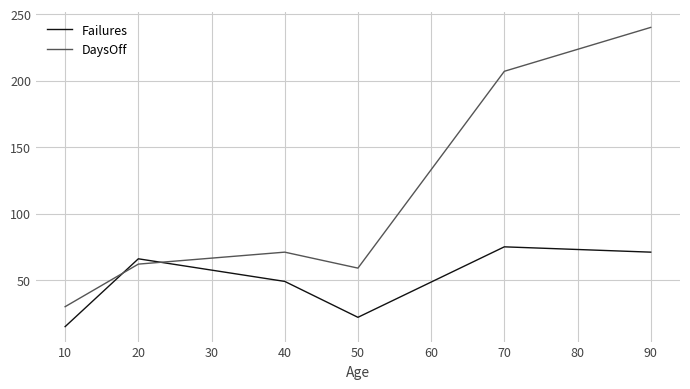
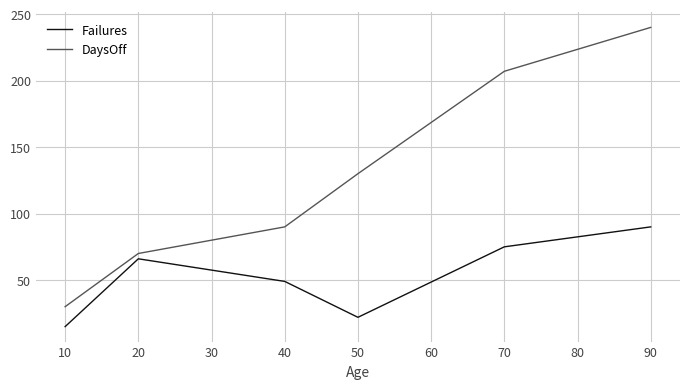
DaysOff, 20: 62 -> 70
DaysOff, 40: 71 -> 90
DaysOff, 50: 59 -> 130
Failures, 90: 71 -> 90
